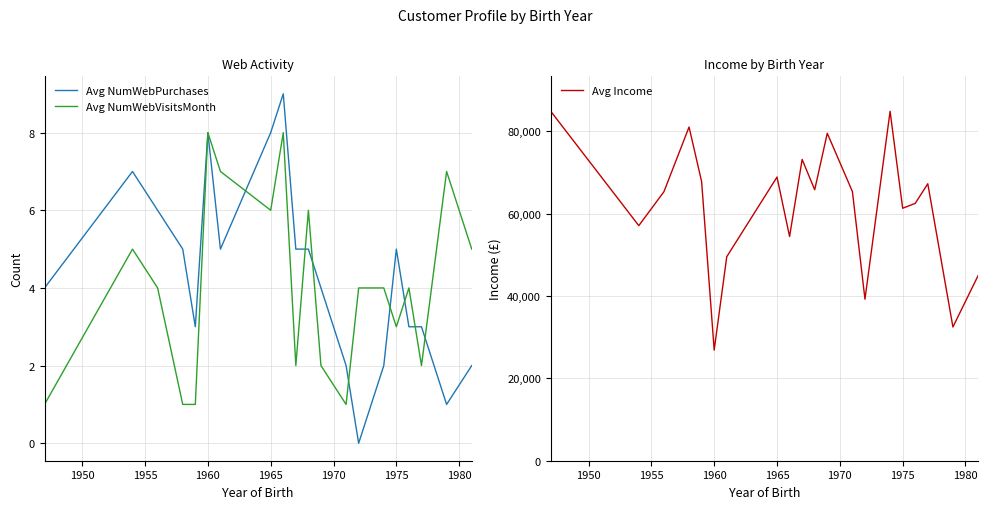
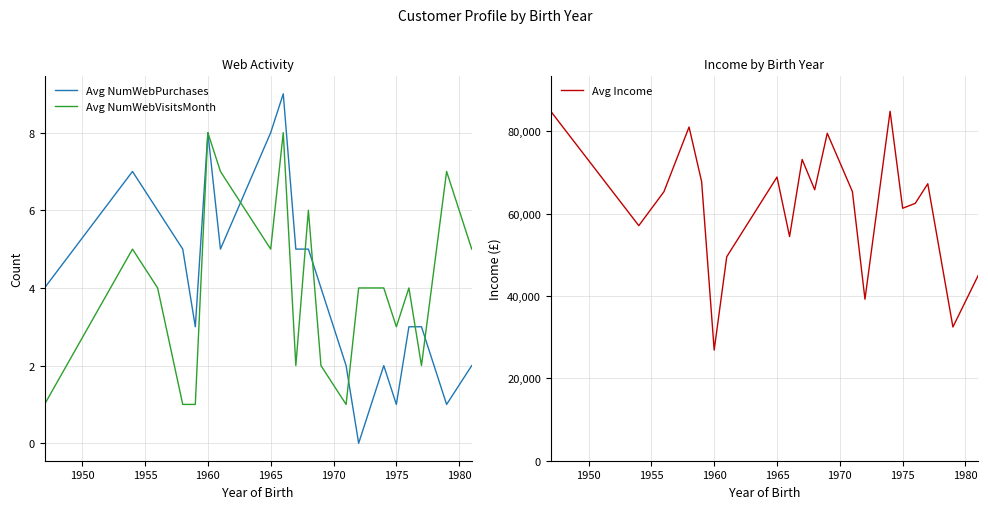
Web Activity, Avg NumWebVisitsMonth, 1965: 6 -> 5
Web Activity, Avg NumWebPurchases, 1975: 5 -> 1
